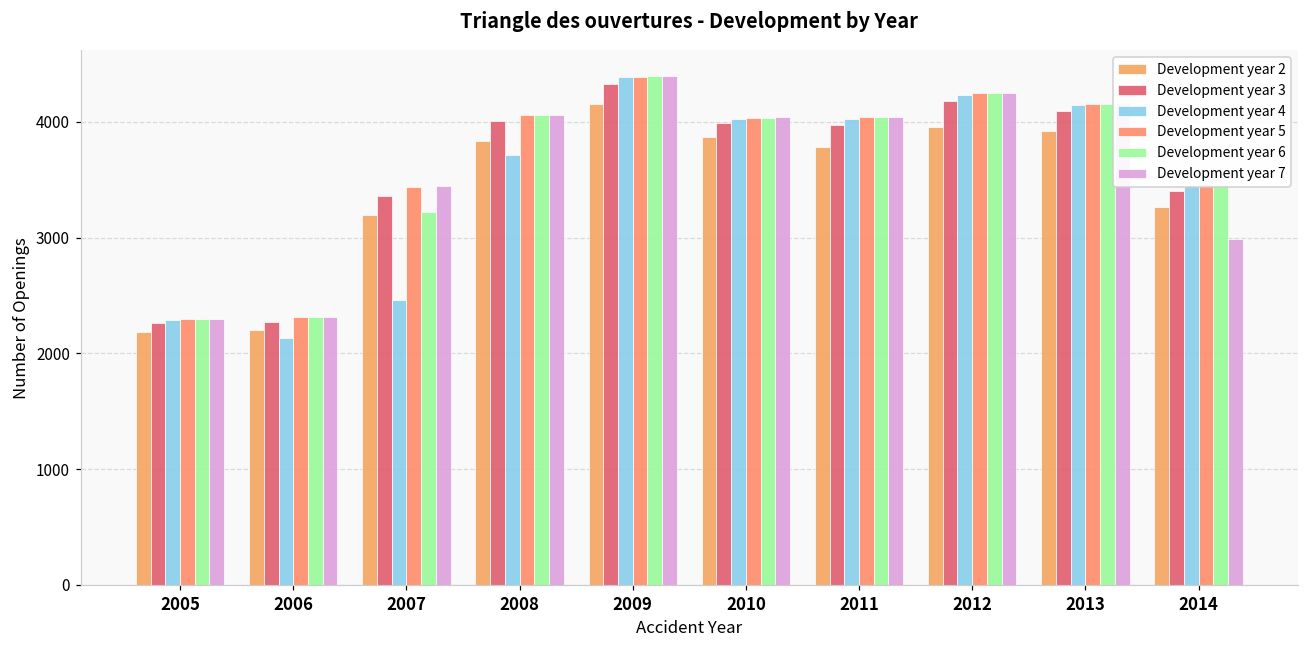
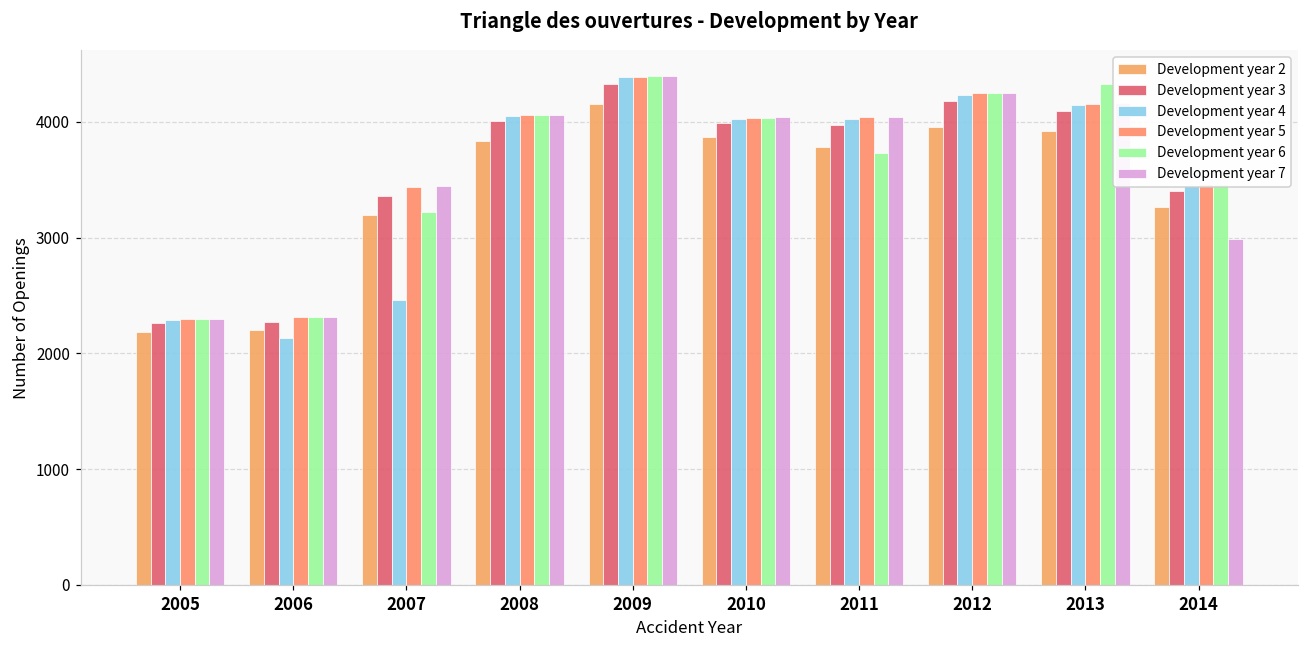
Development year 4, 2008: 3710 -> 4050
Development year 6, 2011: 4040 -> 3730
Development year 6, 2013: 4160 -> 4330
